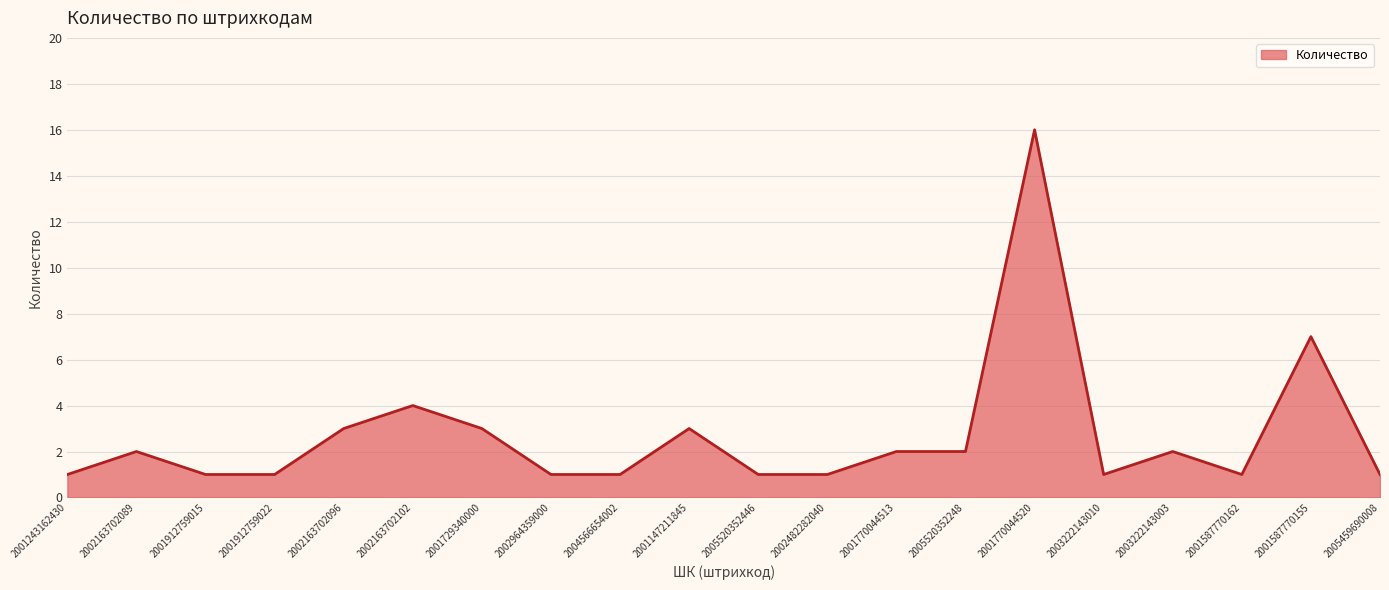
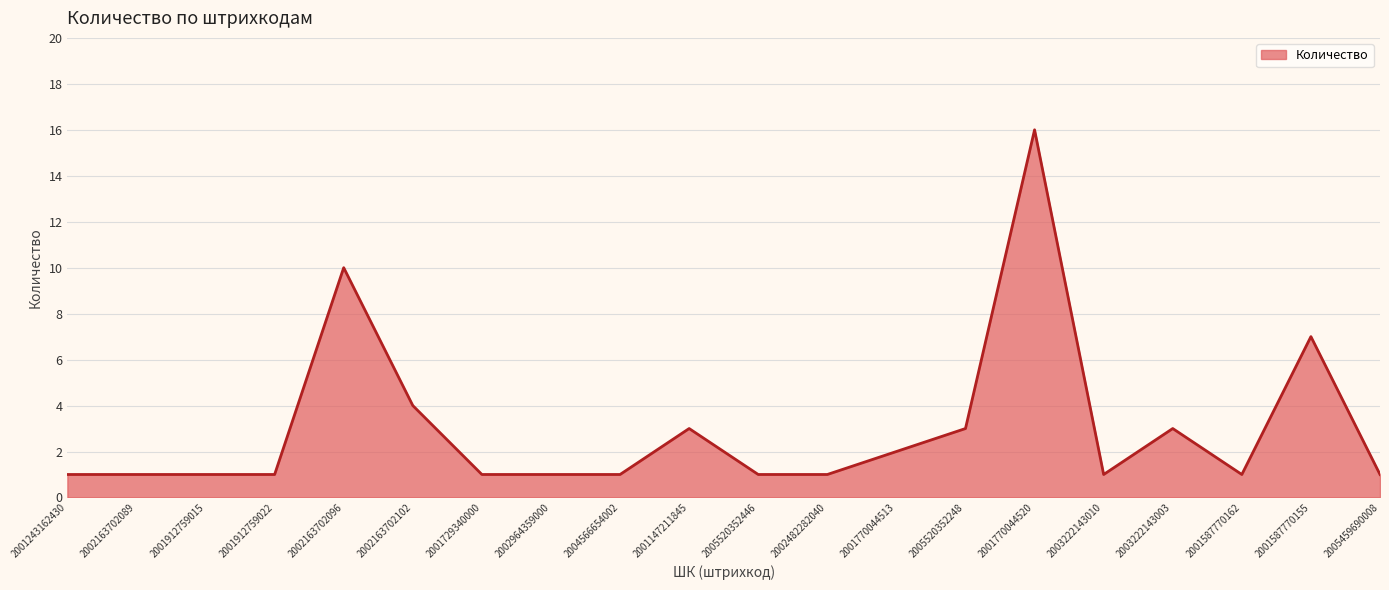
2002163702089: 2 -> 1
2002163702096: 3 -> 10
2001729340000: 3 -> 1
2005520352248: 2 -> 3
2003222143003: 2 -> 3
